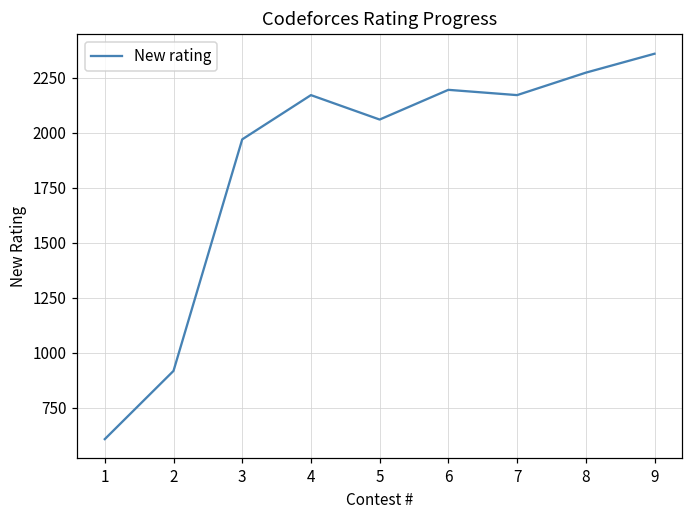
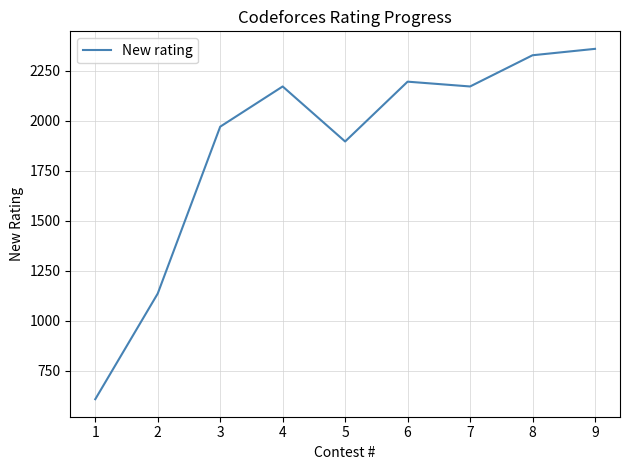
2: 920 -> 1140
5: 2060 -> 1900
8: 2270 -> 2330
